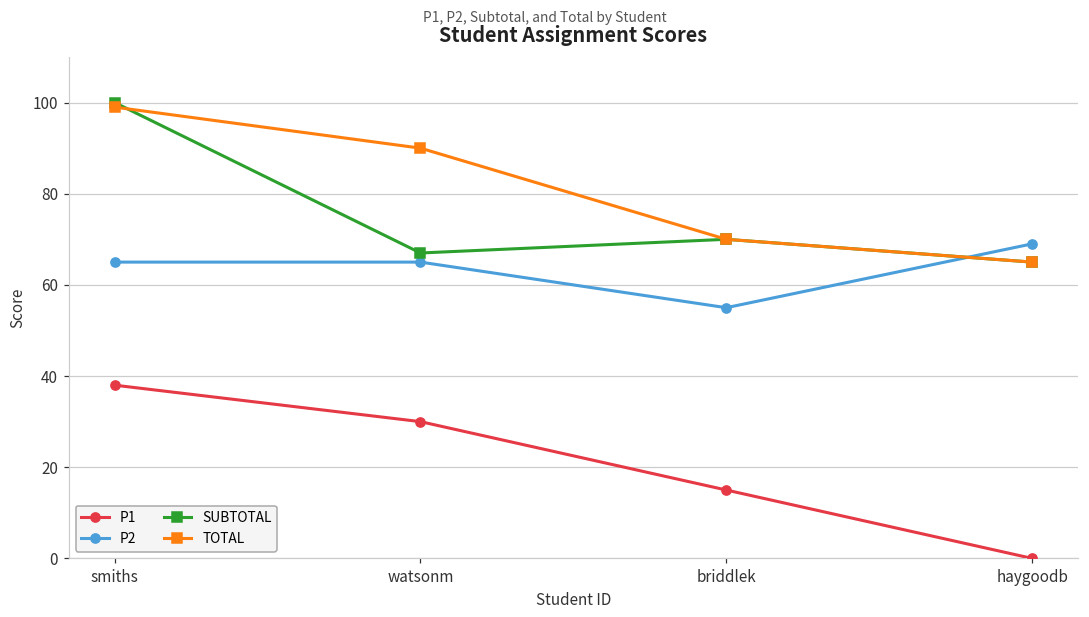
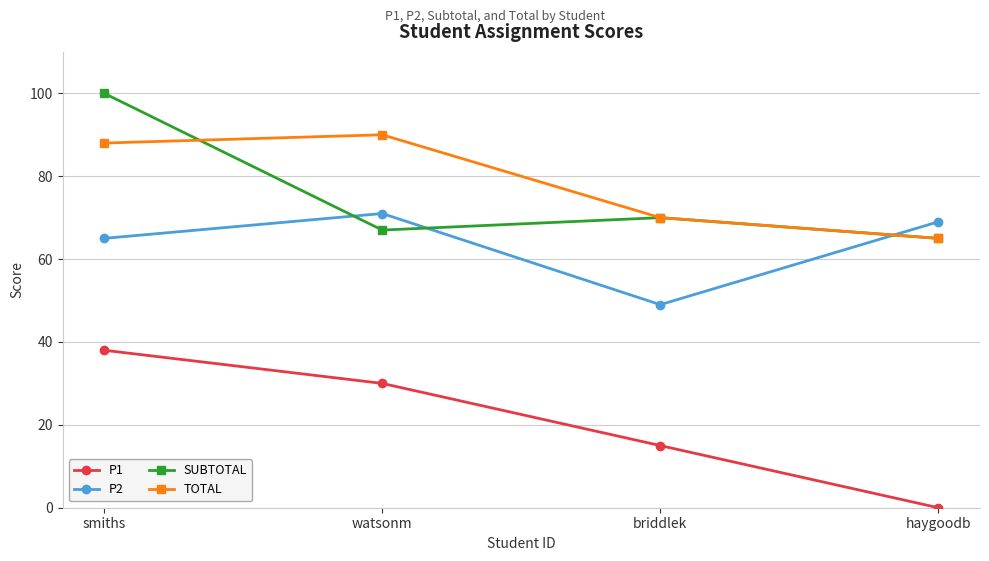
TOTAL, smiths: 99 -> 88
P2, watsonm: 65 -> 71
P2, briddlek: 55 -> 49
